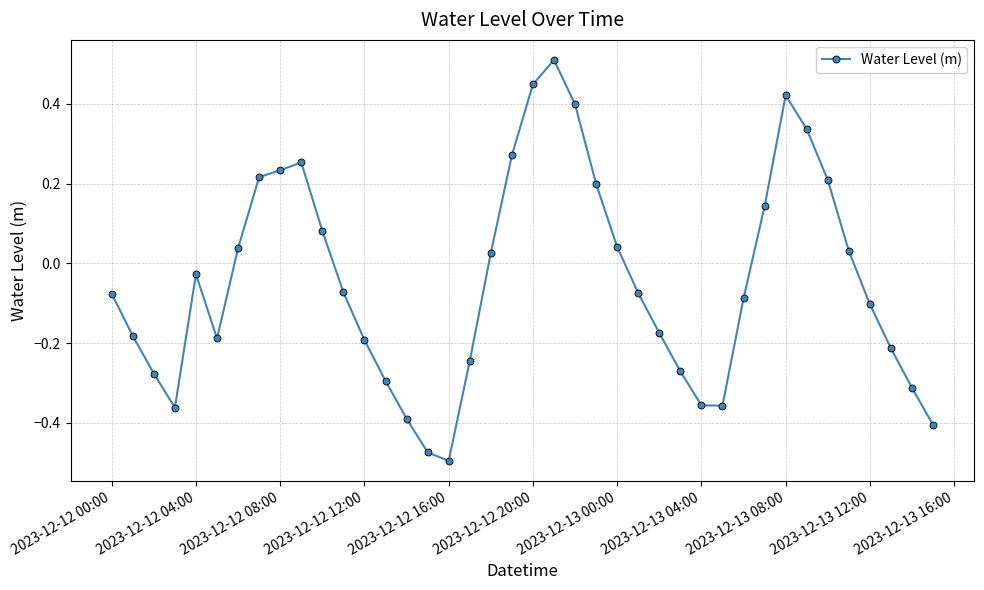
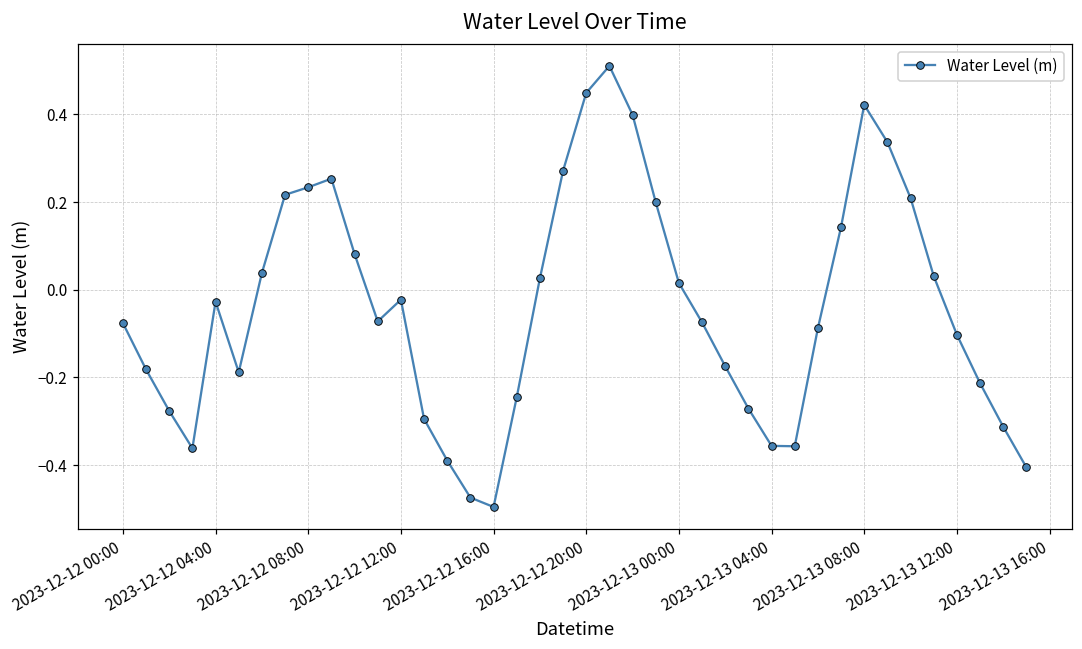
2023-12-12 12:00: -0.19 -> -0.02
2023-12-13 00:00: 0.04 -> 0.02
